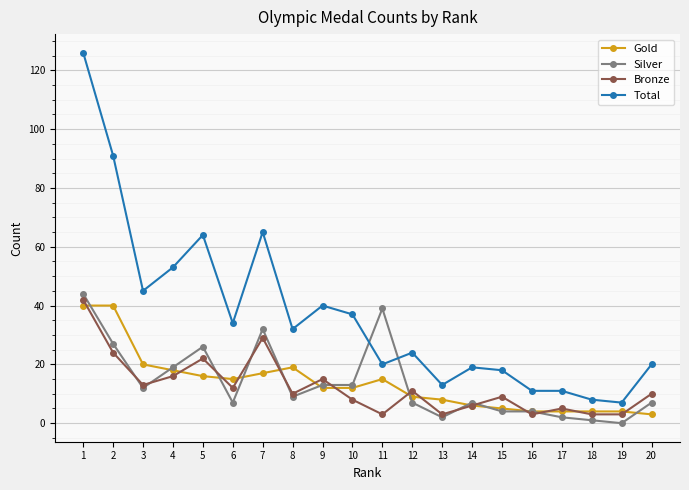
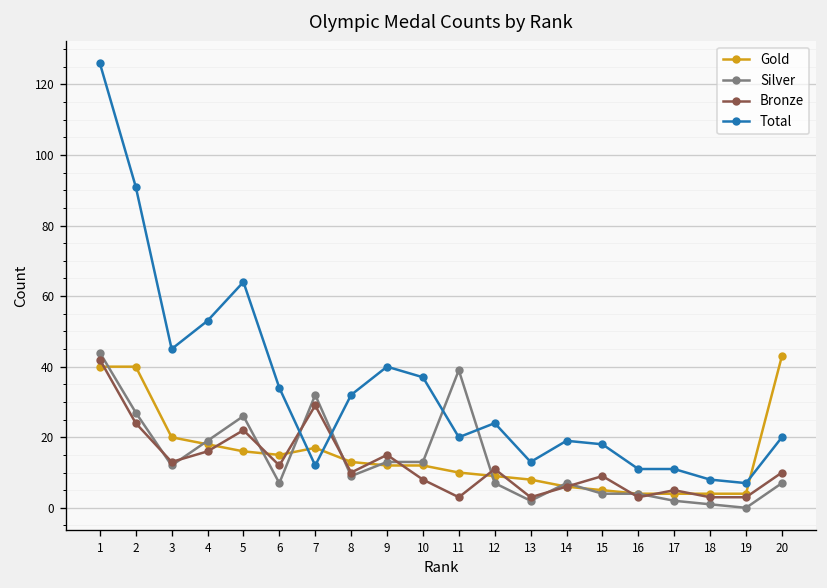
Total, 7: 65 -> 12
Gold, 8: 19 -> 13
Gold, 11: 15 -> 10
Gold, 20: 3 -> 43
